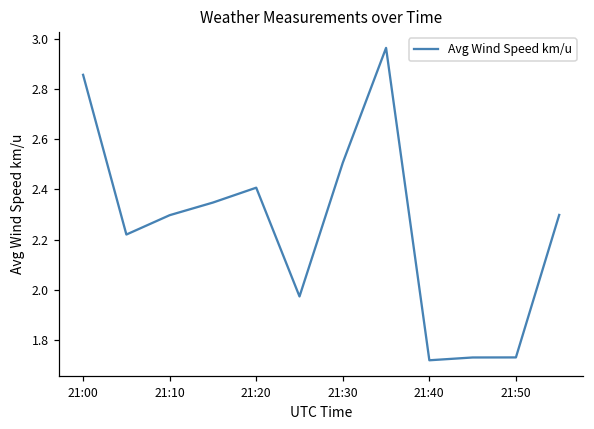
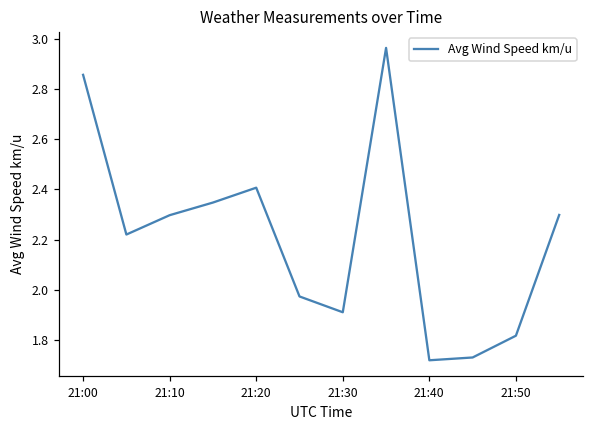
21:30: 2.51 -> 1.91
21:50: 1.73 -> 1.82
